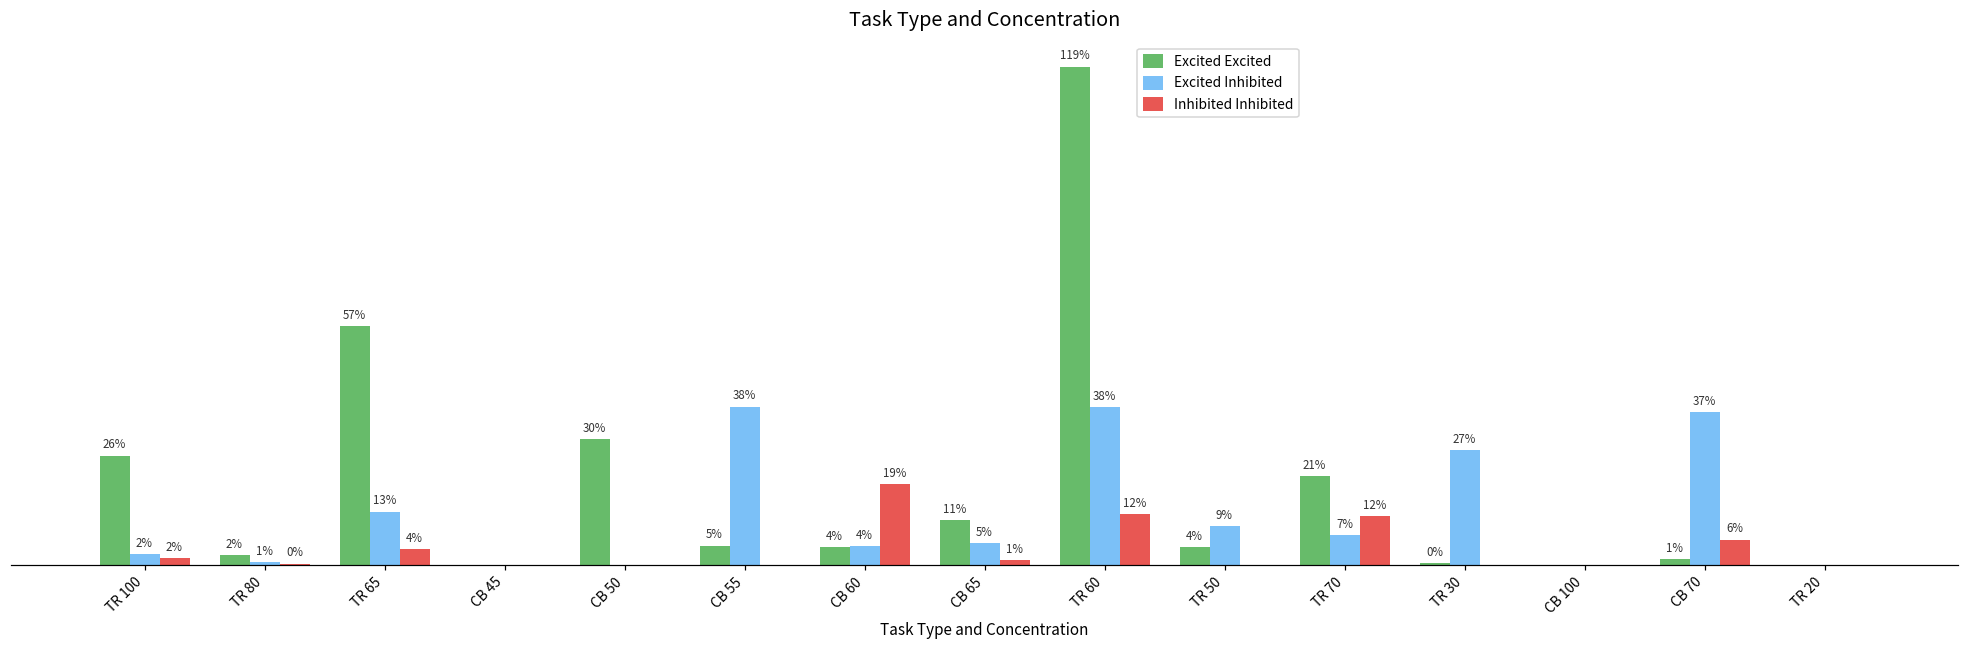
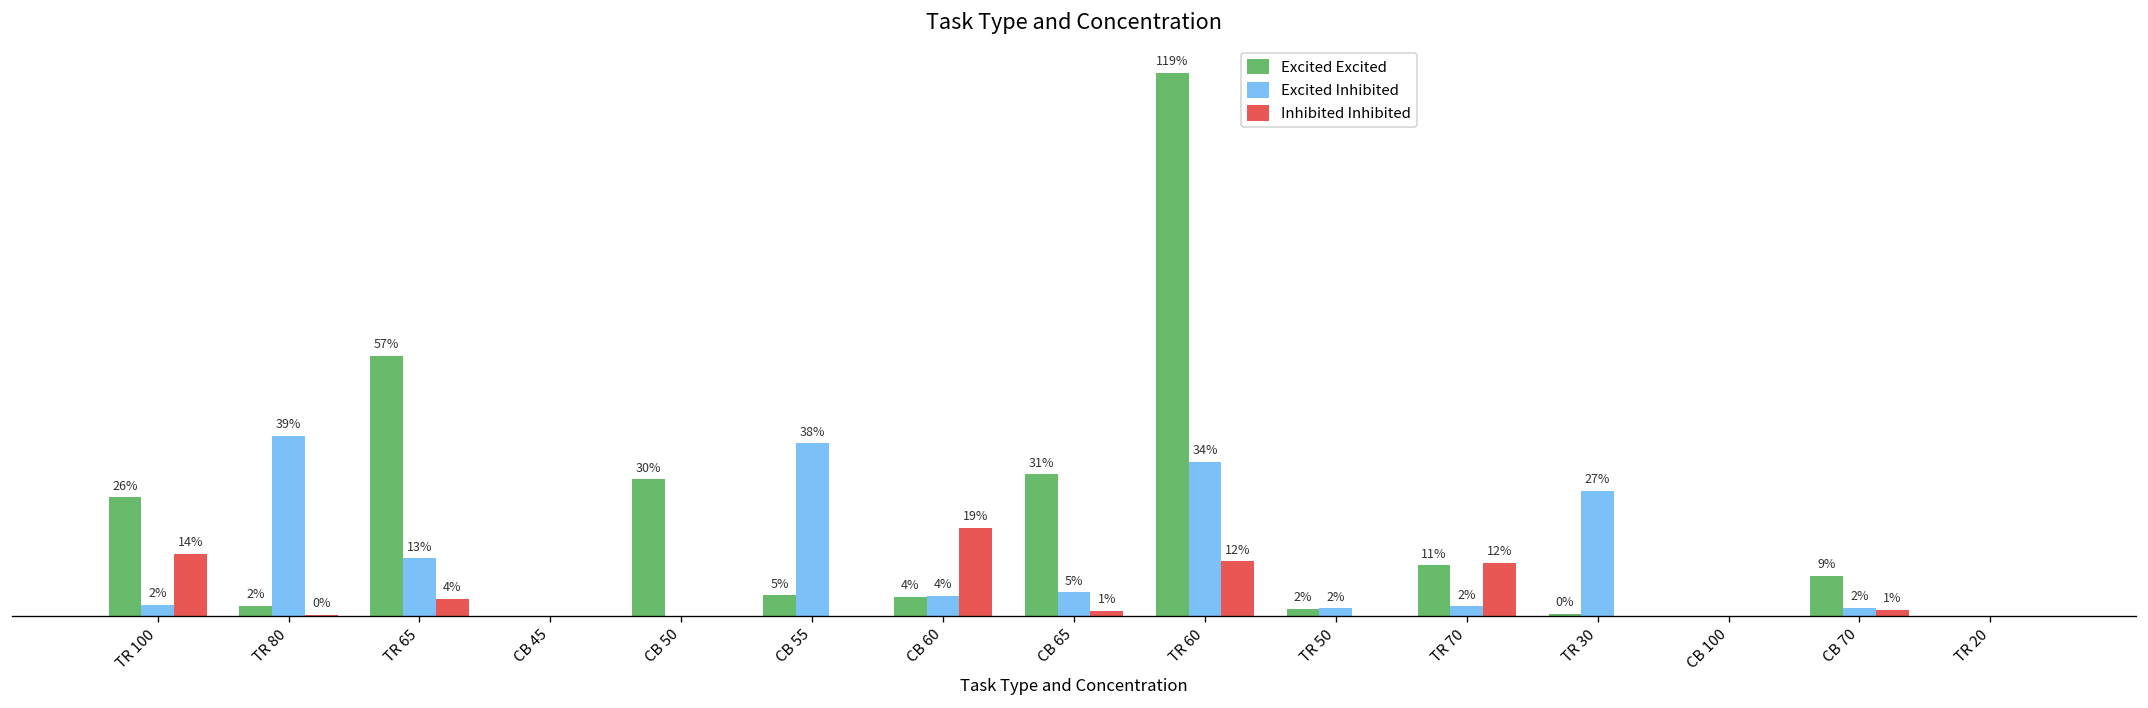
Inhibited Inhibited, TR 100: 2% -> 14%
Excited Inhibited, TR 80: 1% -> 39%
Excited Excited, CB 65: 11% -> 31%
Excited Inhibited, TR 60: 38% -> 34%
Excited Excited, TR 50: 4% -> 2%
Excited Inhibited, TR 50: 9% -> 2%
Excited Excited, TR 70: 21% -> 11%
Excited Inhibited, TR 70: 7% -> 2%
Excited Excited, CB 70: 1% -> 9%
Excited Inhibited, CB 70: 37% -> 2%
Inhibited Inhibited, CB 70: 6% -> 1%
